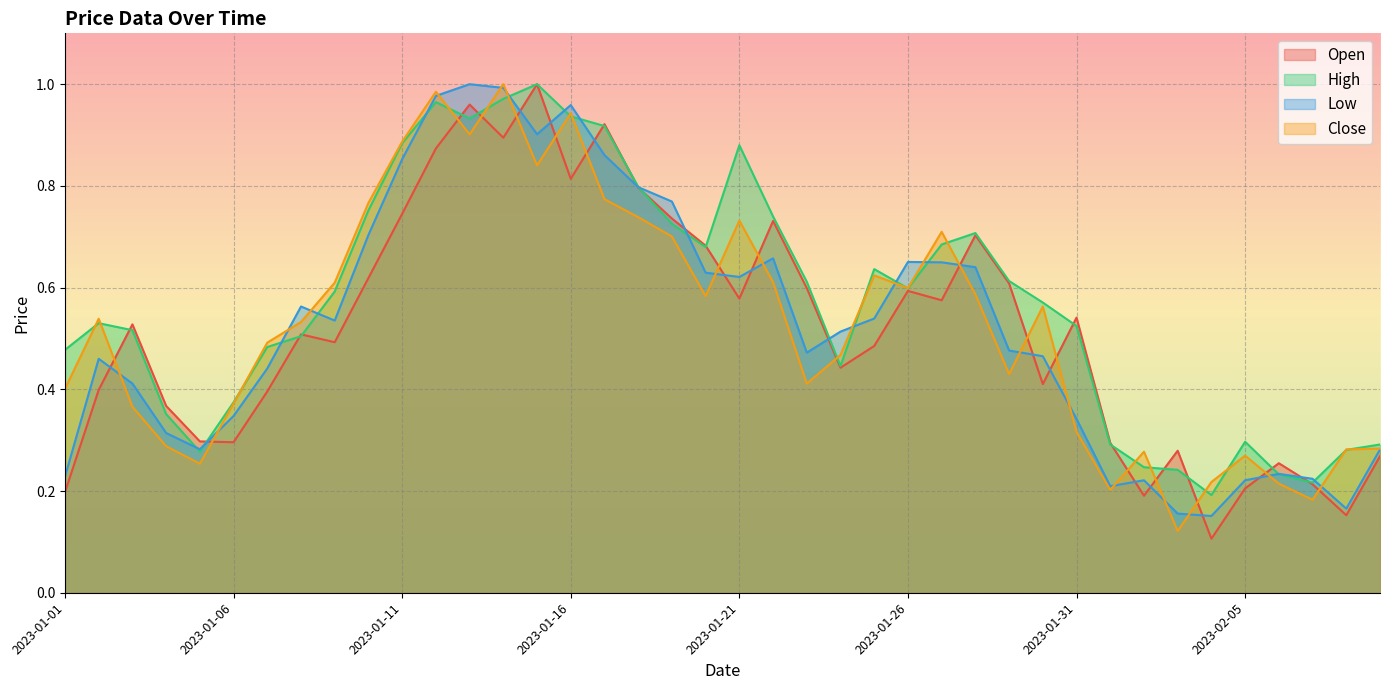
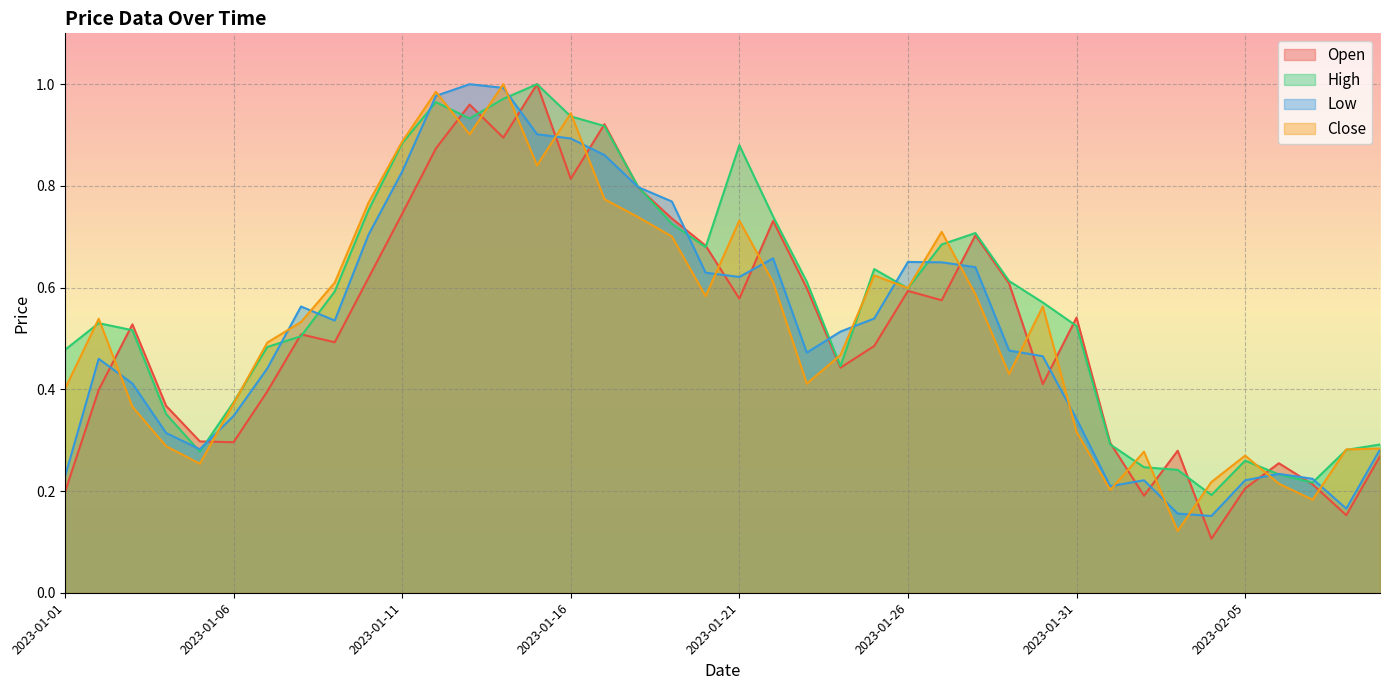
Low, 2023-01-11: 0.85 -> 0.83
Low, 2023-01-16: 0.96 -> 0.89
High, 2023-02-05: 0.30 -> 0.26
